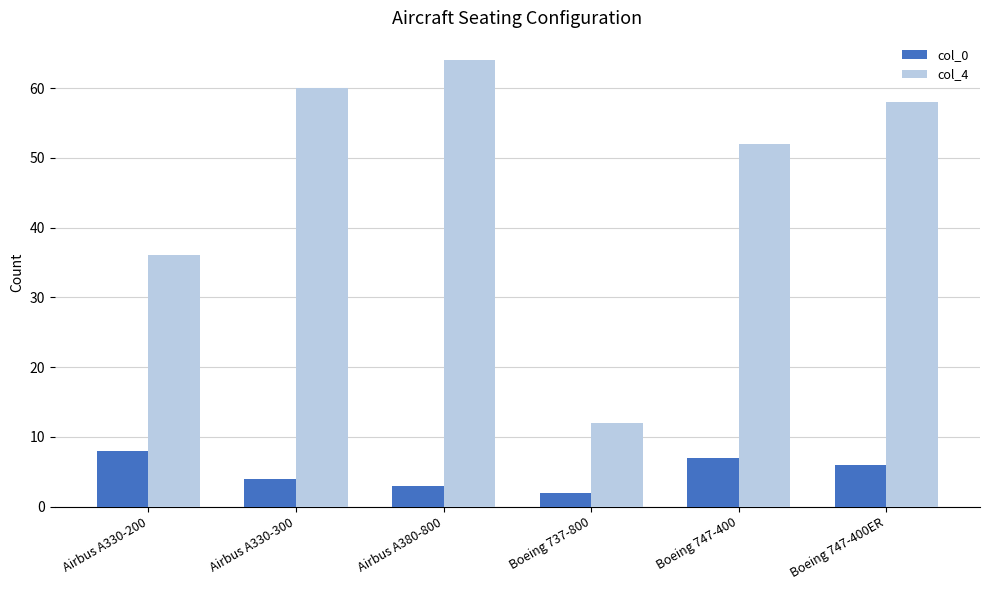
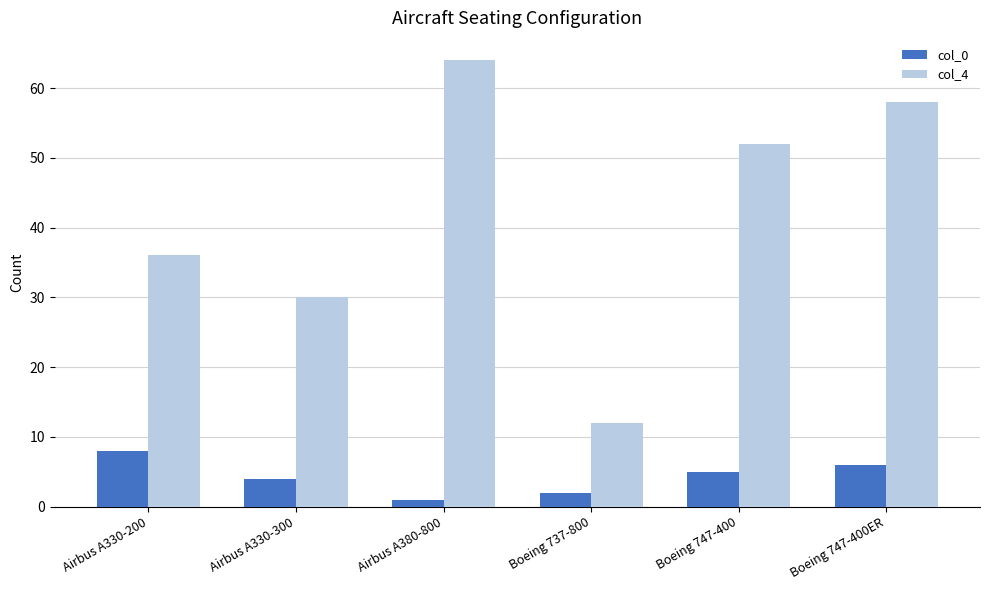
col_4, Airbus A330-300: 60 -> 30
col_0, Airbus A380-800: 3 -> 1
col_0, Boeing 747-400: 7 -> 5
